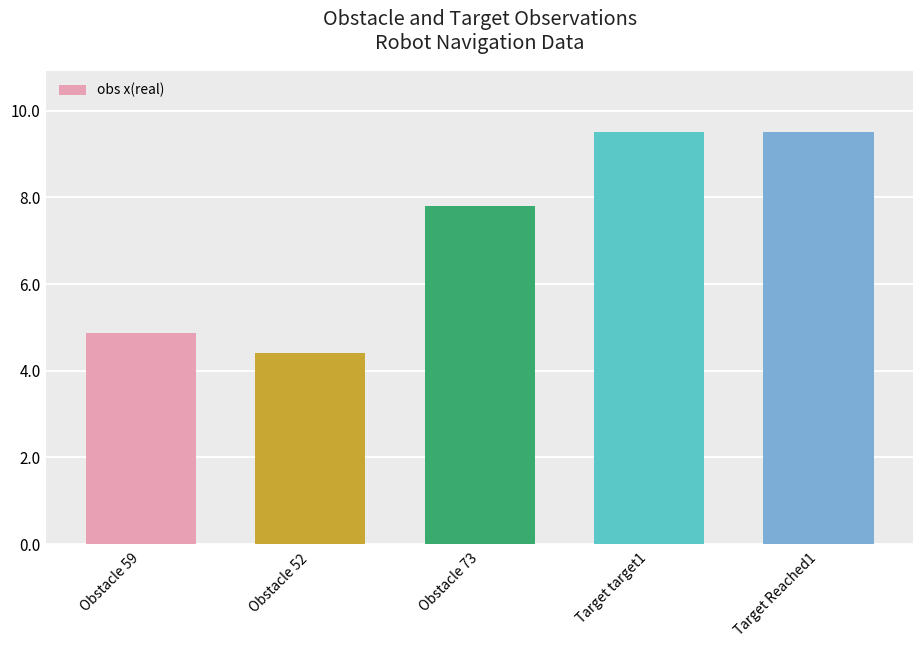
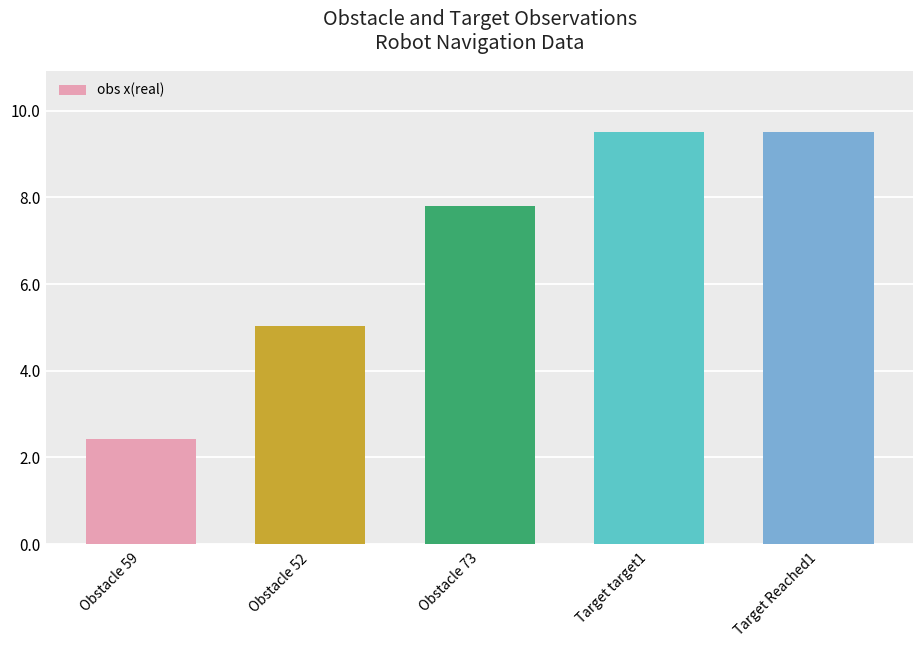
Obstacle 59: 4.9 -> 2.4
Obstacle 52: 4.4 -> 5.0
